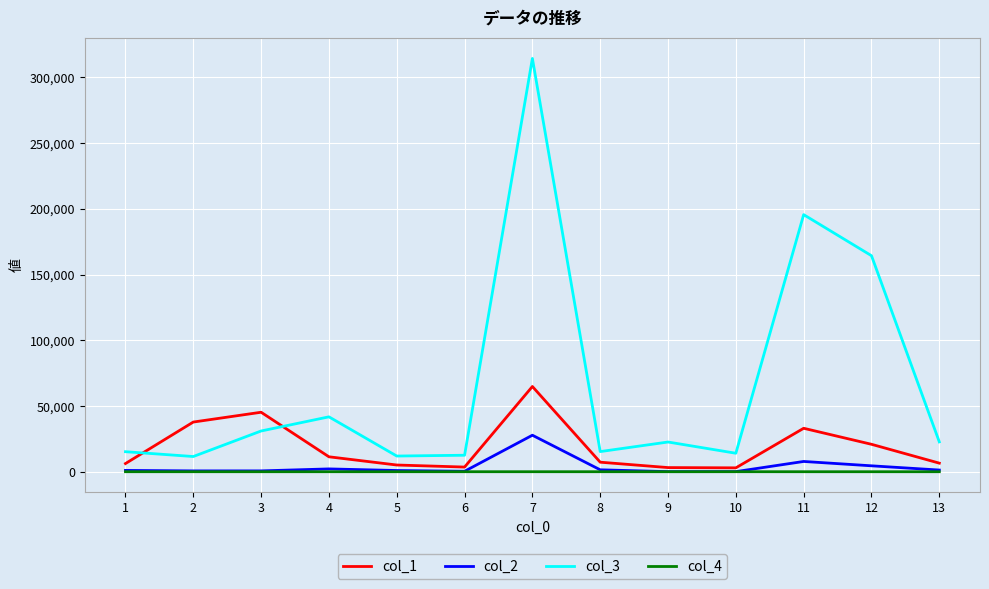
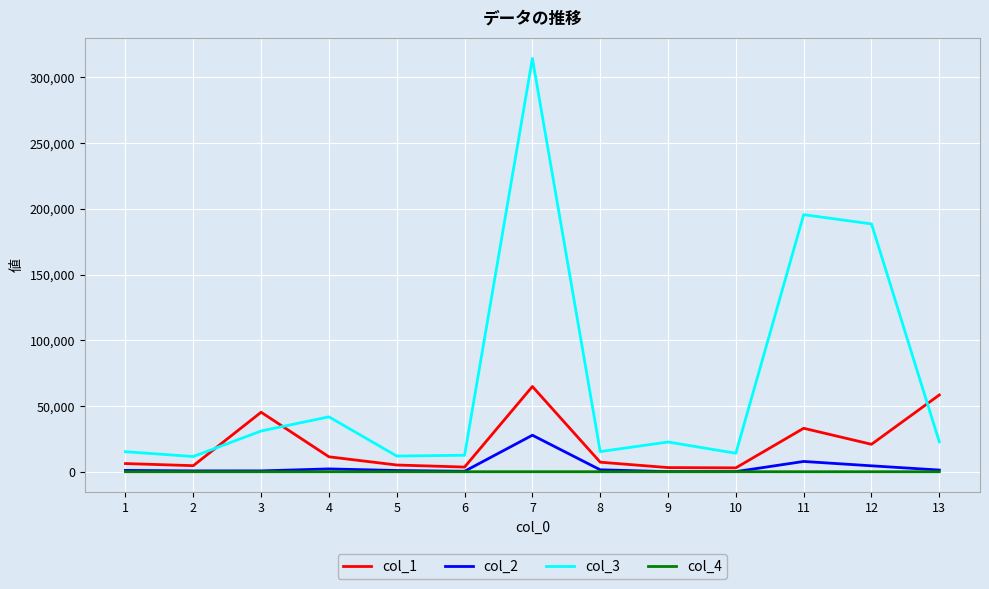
col_1, 2: 38,000 -> 5,000
col_3, 12: 164,000 -> 189,000
col_1, 13: 7,000 -> 58,000
